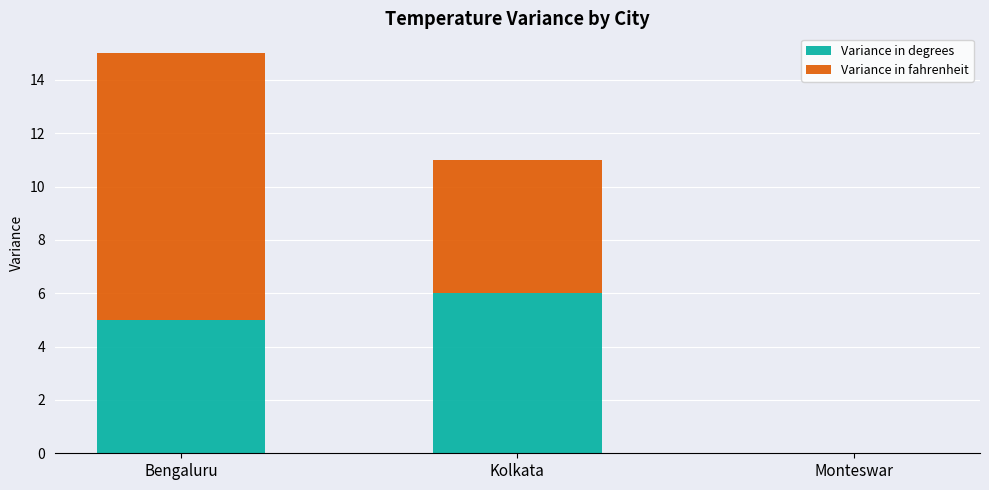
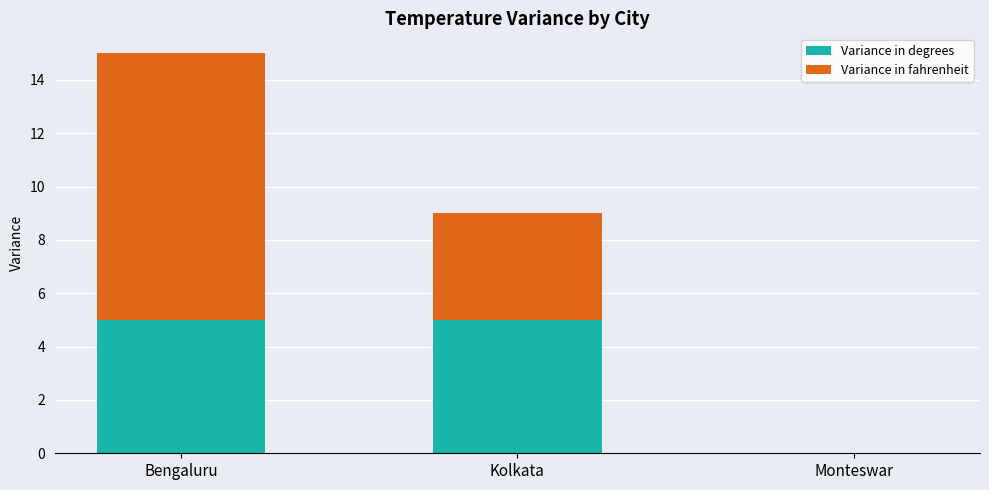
Variance in degrees, Kolkata: 6 -> 5
Variance in fahrenheit, Kolkata: 5 -> 4
